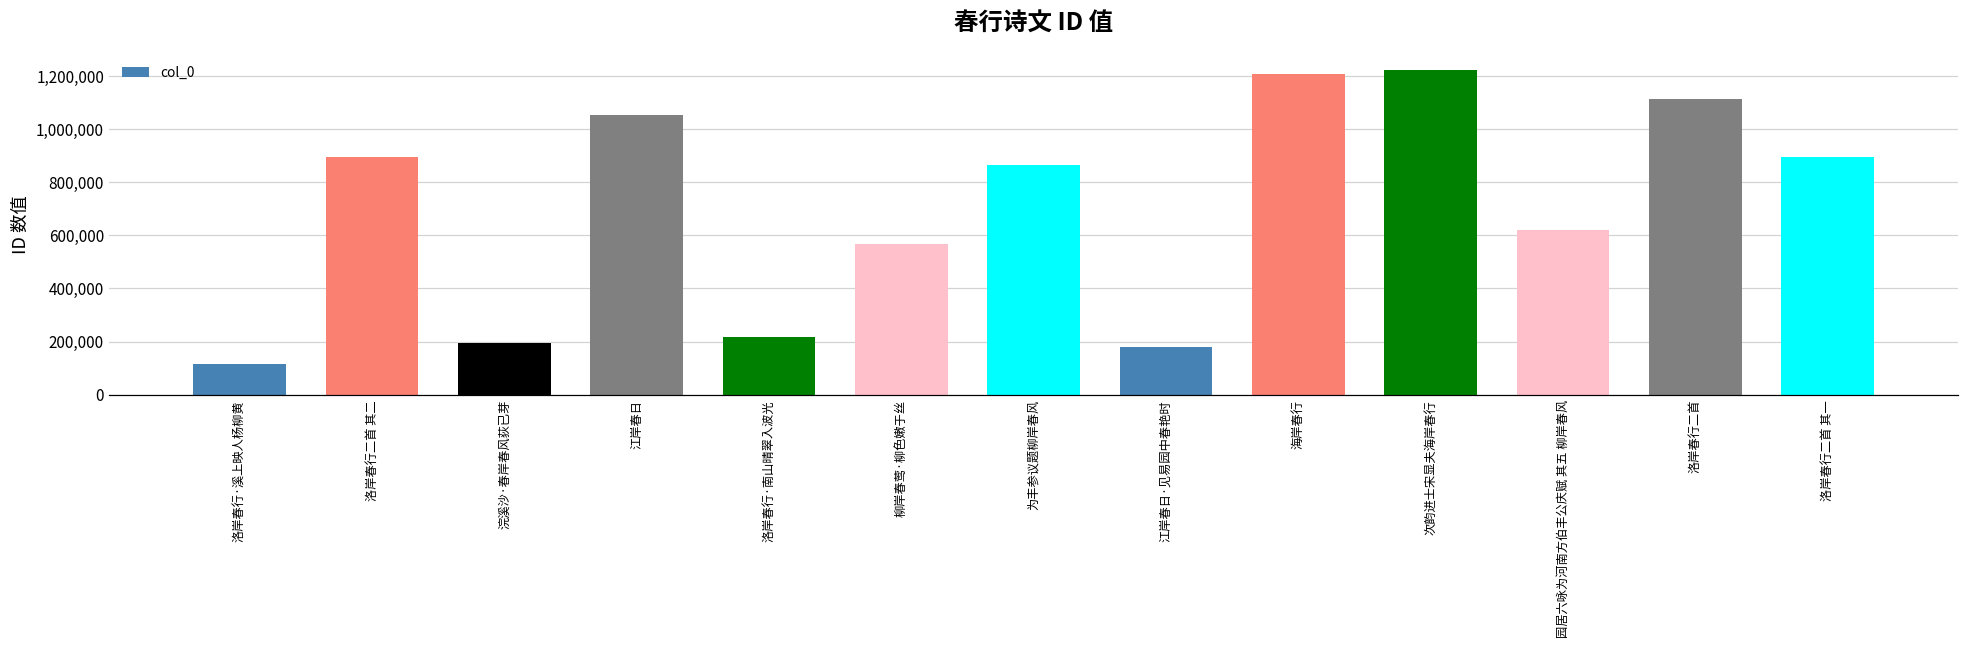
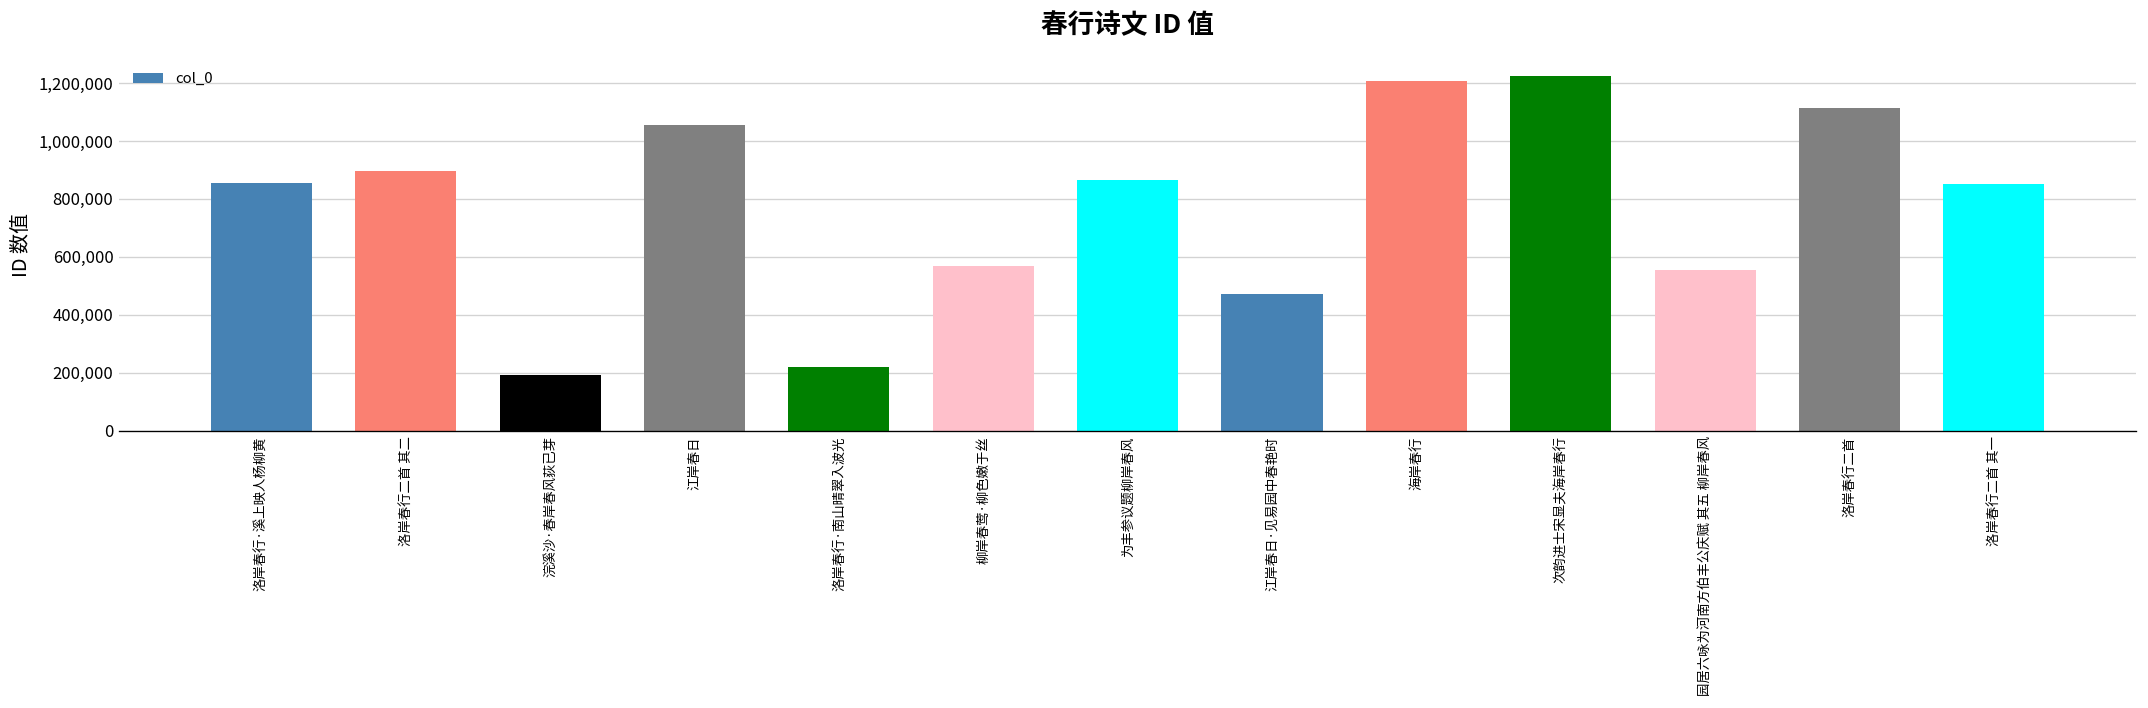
洛岸春行·溪上映人杨柳黄: 120,000 -> 860,000
江岸春日·见易园中春艳时: 180,000 -> 470,000
园居六咏为河南方伯丰公庆赋 其五 柳岸春风: 620,000 -> 560,000
洛岸春行二首 其一: 900,000 -> 850,000
